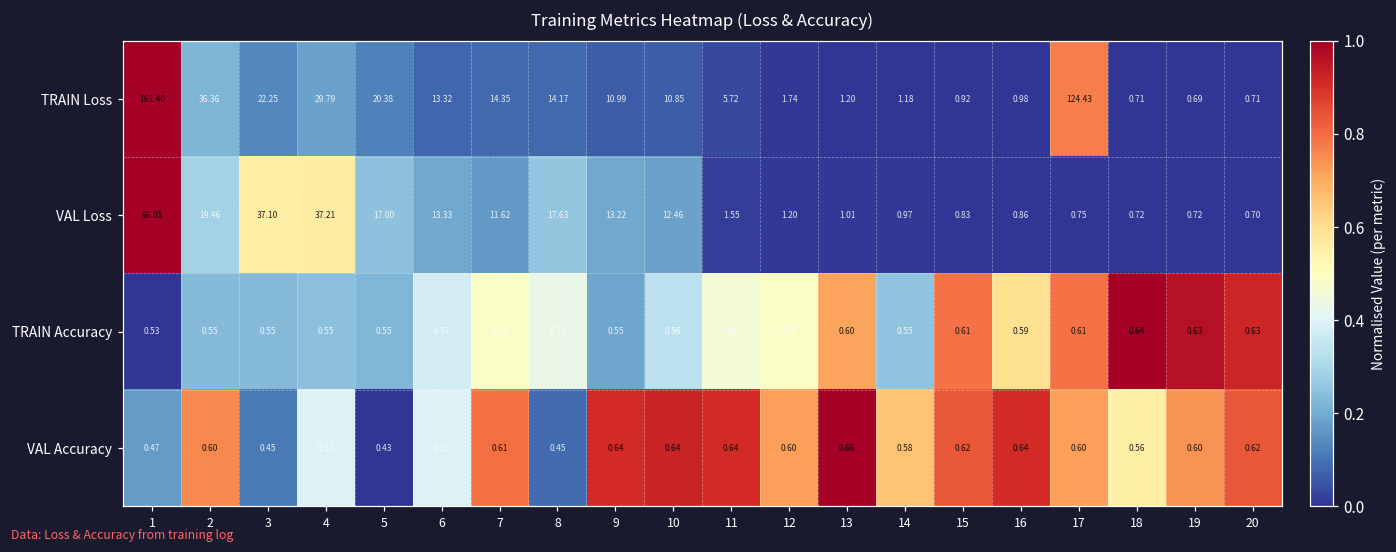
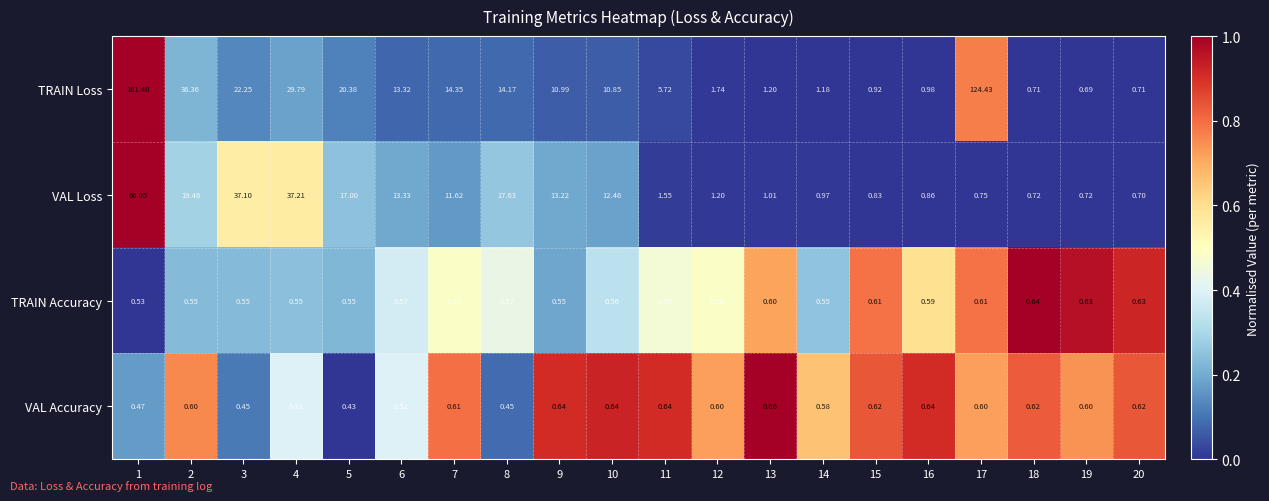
VAL Accuracy, 18: 0.56 -> 0.62
